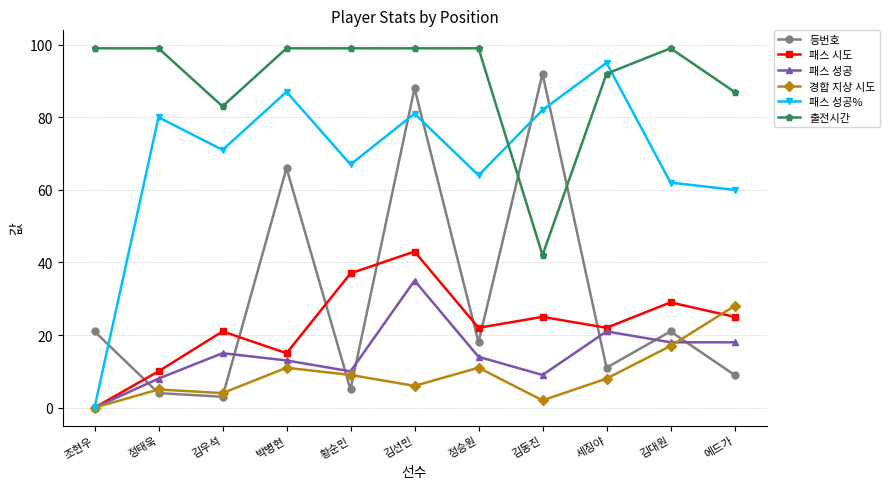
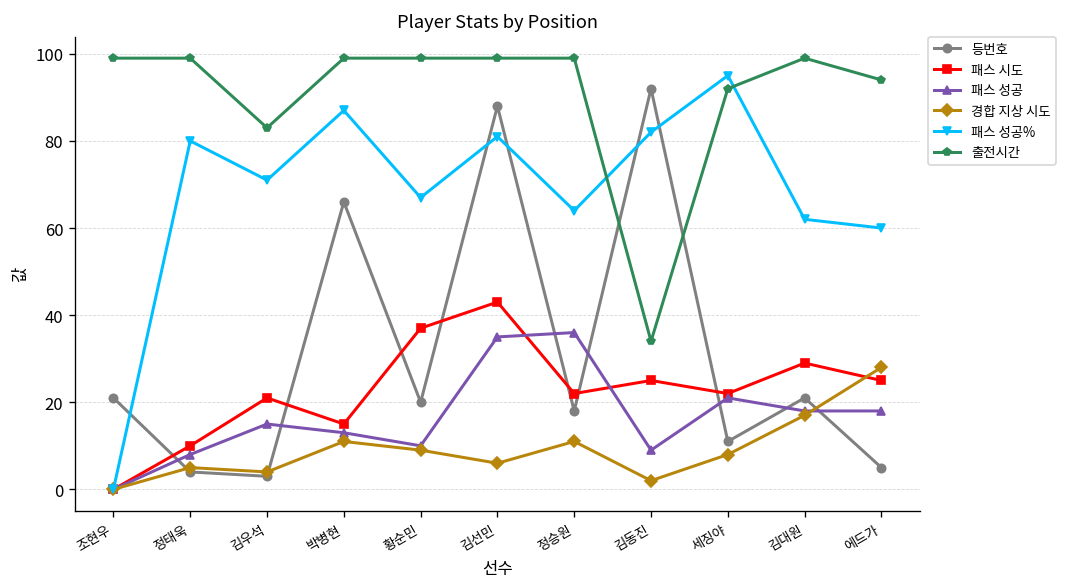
등번호, 황순민: 5 -> 20
패스 성공, 정승원: 14 -> 36
출전시간, 김동진: 42 -> 34
등번호, 에드가: 9 -> 5
출전시간, 에드가: 87 -> 94
